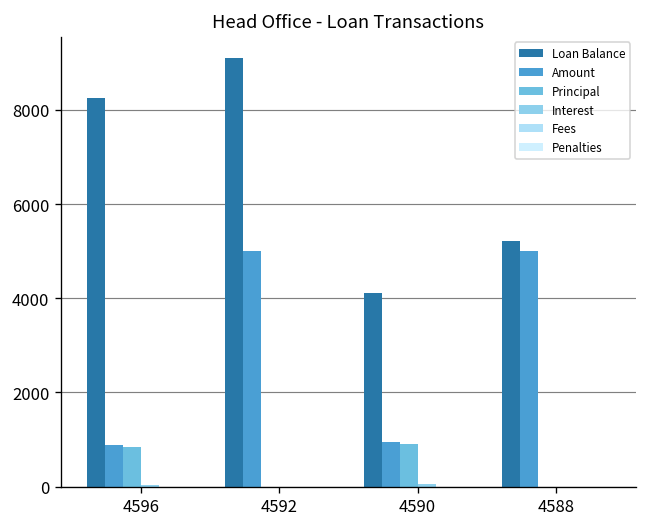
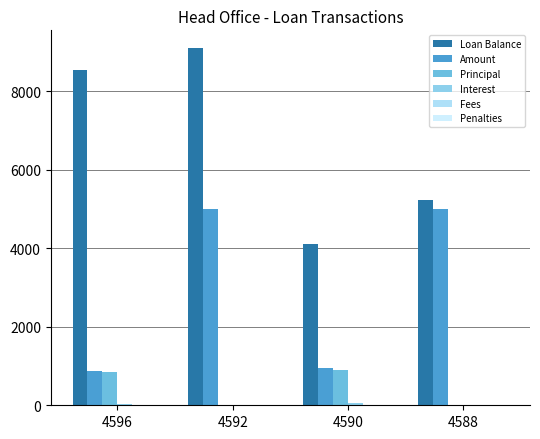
Loan Balance, 4596: 8300 -> 8500
